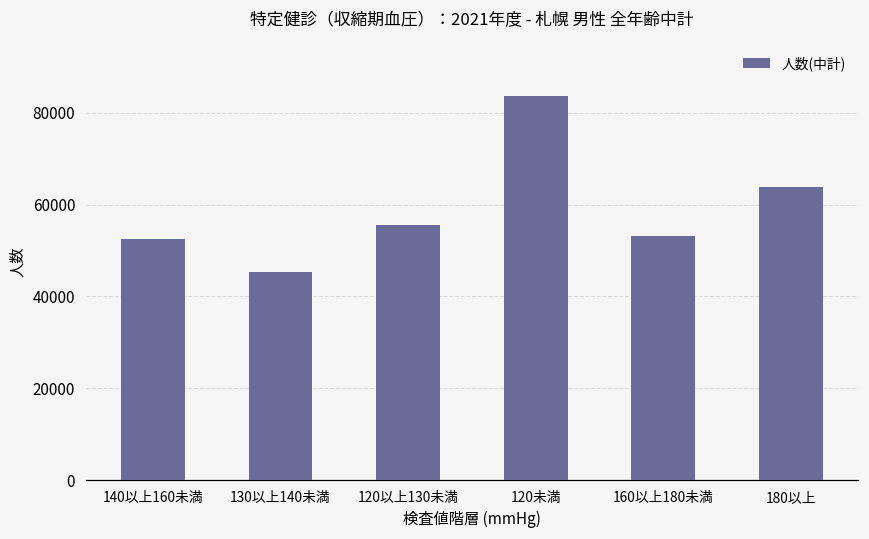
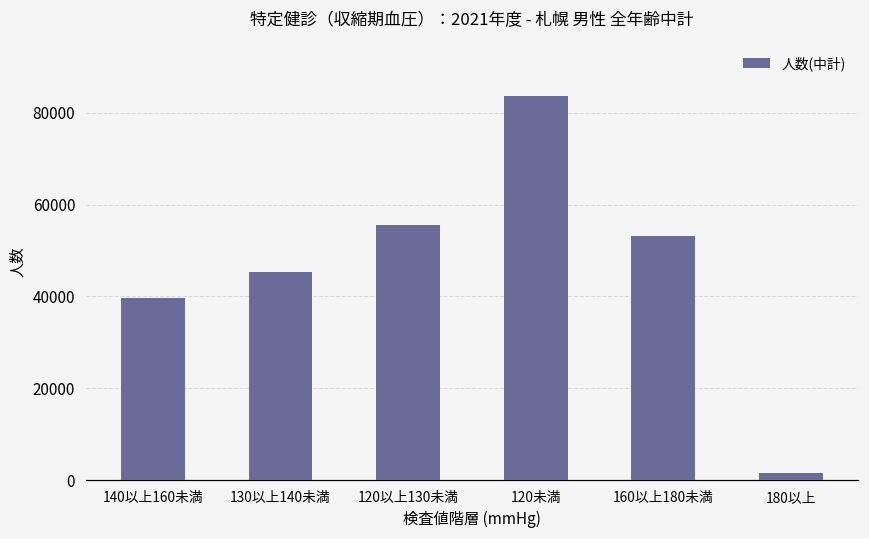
140以上160未満: 52000 -> 40000
180以上: 64000 -> 2000
